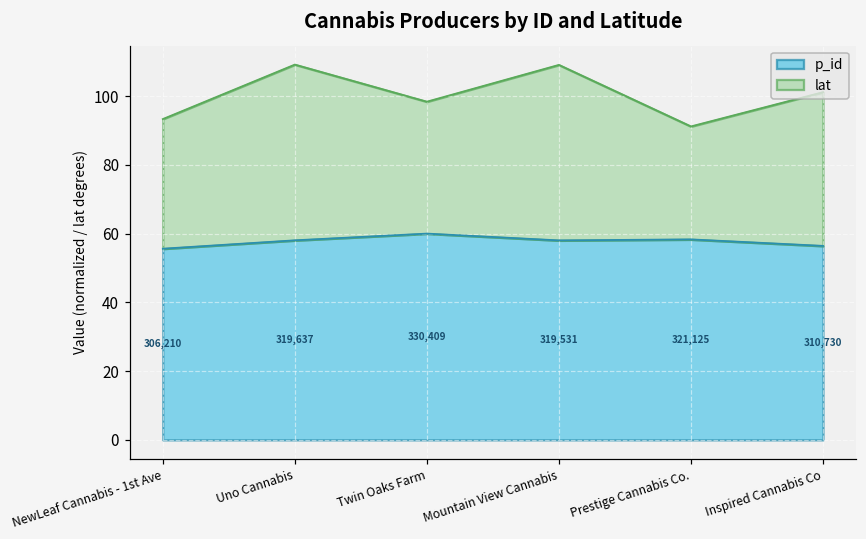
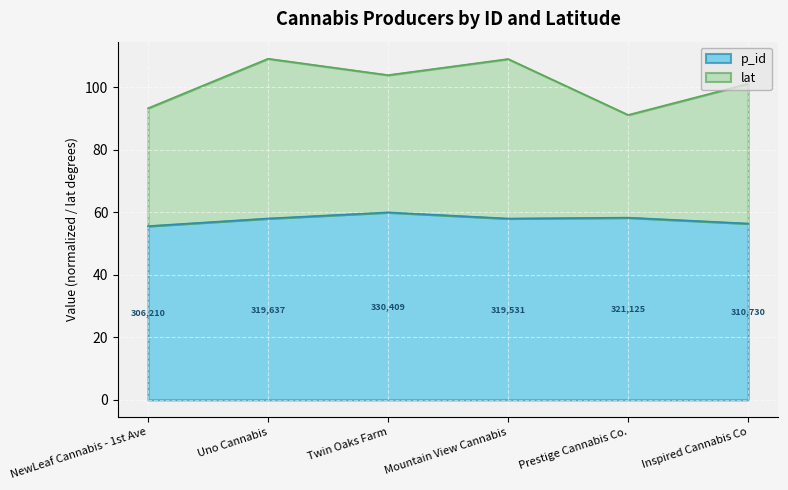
lat, Twin Oaks Farm: 38 -> 44
